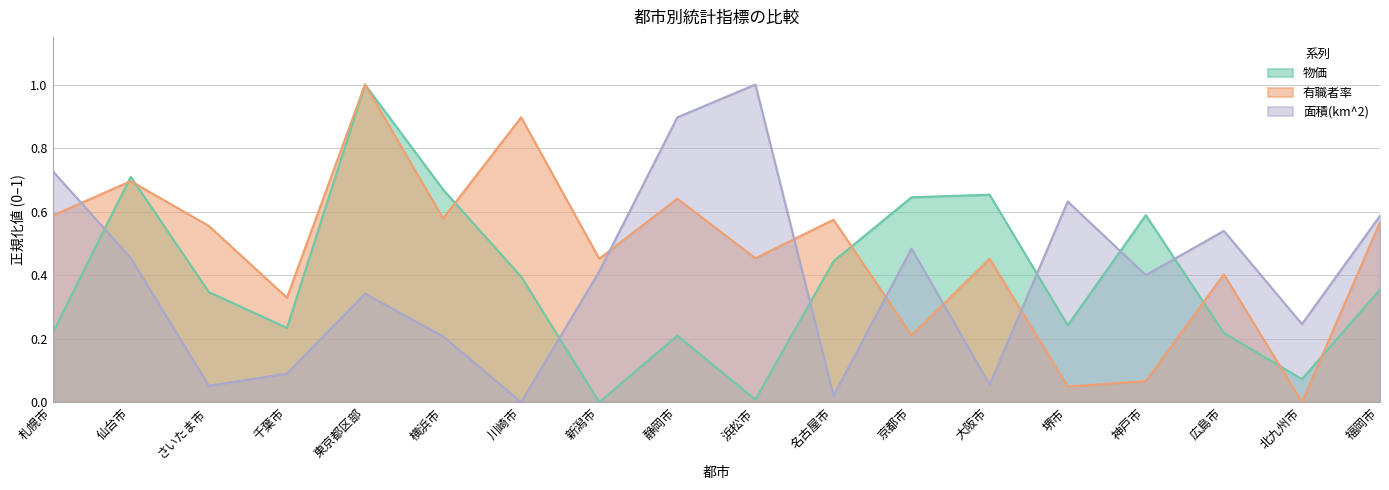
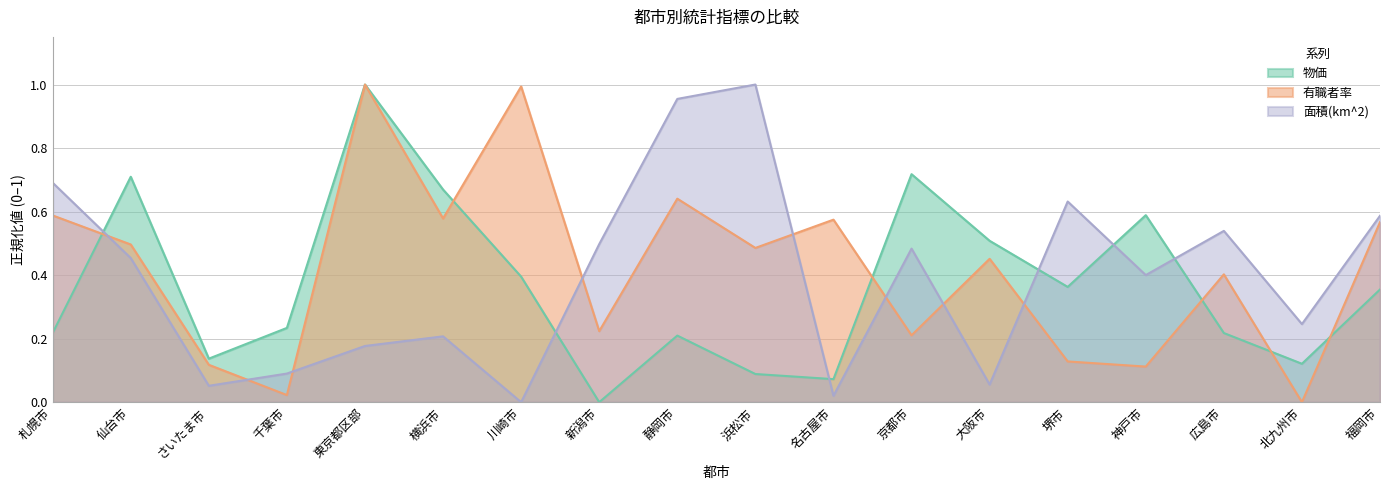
面積(km^2), 札幌市: 0.73 -> 0.69
有職者率, 仙台市: 0.70 -> 0.50
物価, さいたま市: 0.35 -> 0.14
有職者率, さいたま市: 0.55 -> 0.12
有職者率, 千葉市: 0.33 -> 0.02
面積(km^2), 東京都区部: 0.34 -> 0.18
有職者率, 川崎市: 0.90 -> 0.99
有職者率, 新潟市: 0.45 -> 0.22
面積(km^2), 新潟市: 0.41 -> 0.50
面積(km^2), 静岡市: 0.90 -> 0.95
物価, 浜松市: 0.01 -> 0.09
有職者率, 浜松市: 0.45 -> 0.49
物価, 名古屋市: 0.44 -> 0.07
物価, 京都市: 0.65 -> 0.72
物価, 大阪市: 0.65 -> 0.51
物価, 堺市: 0.24 -> 0.36
有職者率, 堺市: 0.05 -> 0.13
有職者率, 神戸市: 0.07 -> 0.11
物価, 北九州市: 0.07 -> 0.12
